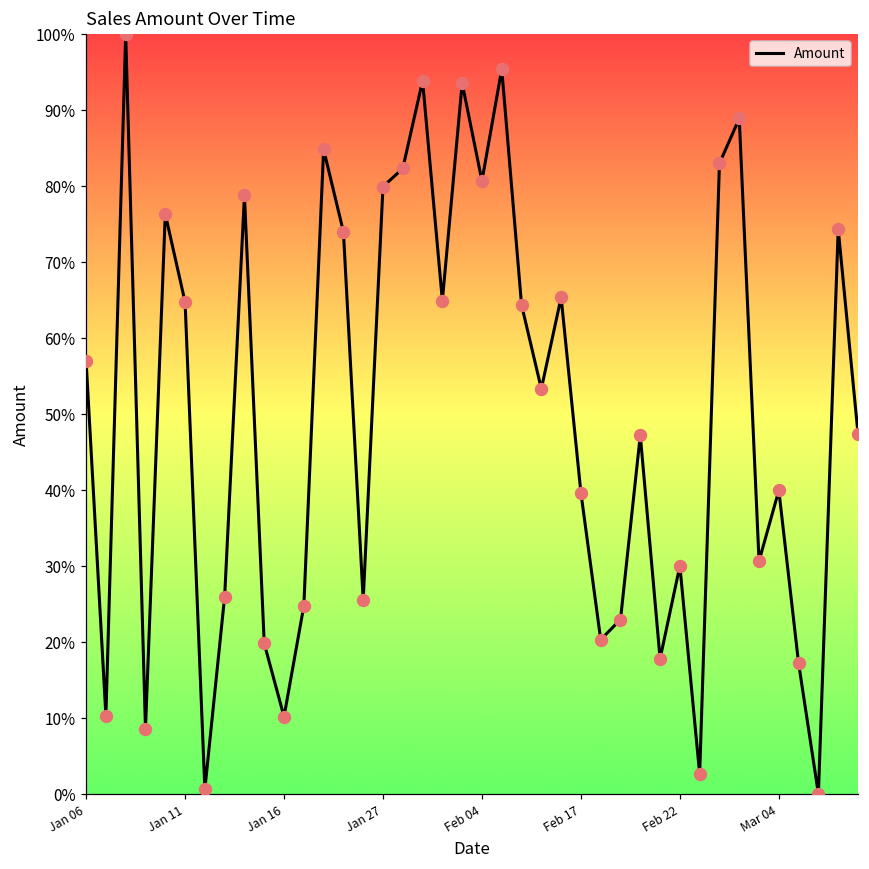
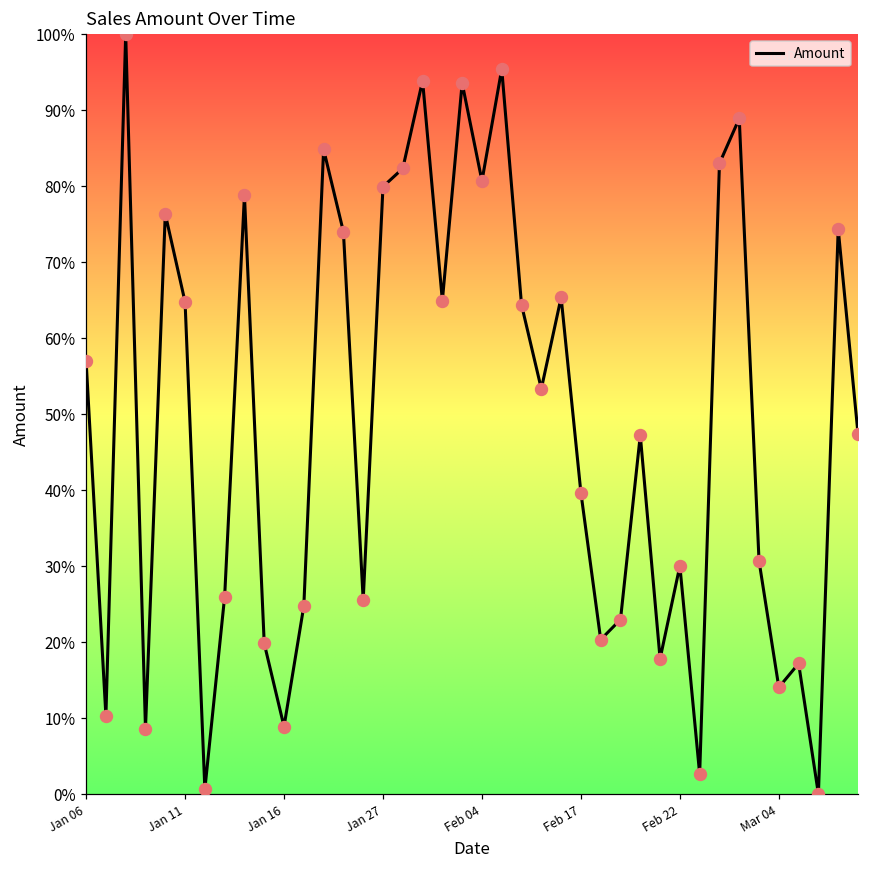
Jan 16: 10% -> 9%
Mar 04: 40% -> 14%
